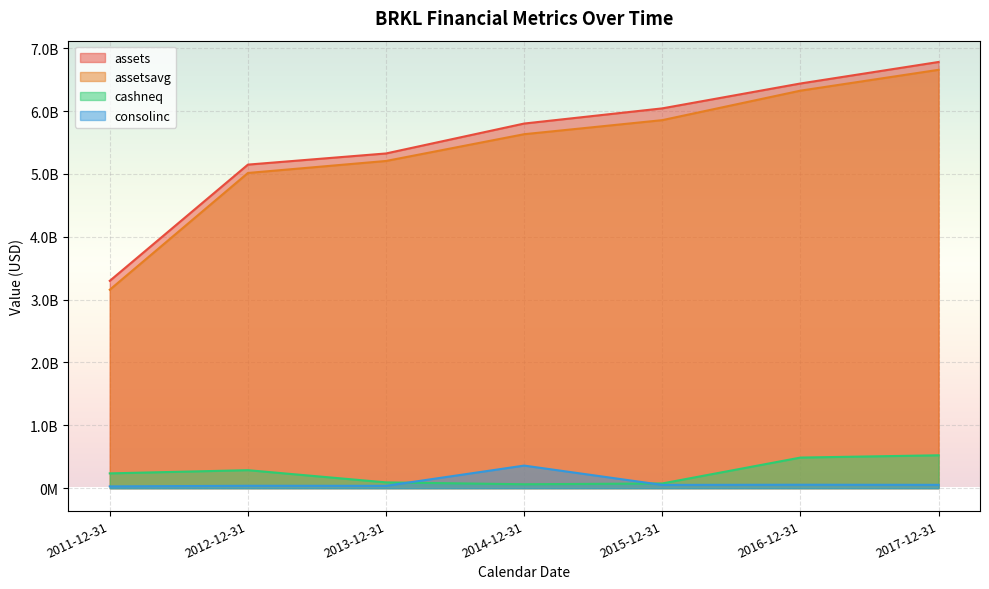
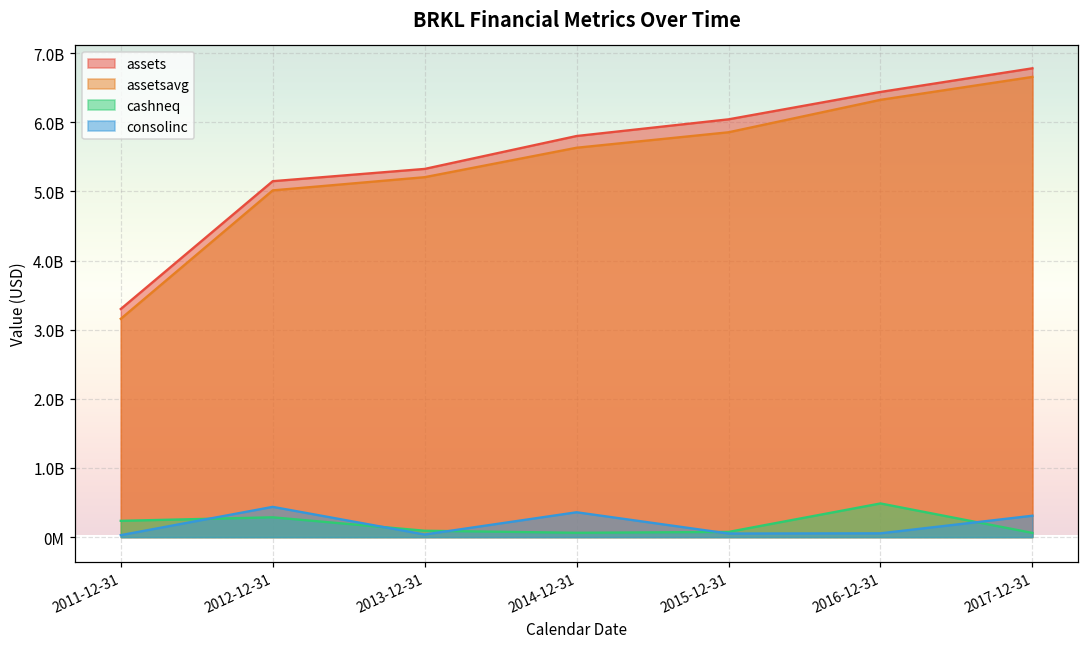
consolinc, 2012-12-31: 0 -> 400000000
cashneq, 2017-12-31: 500000000 -> 100000000
consolinc, 2017-12-31: 100000000 -> 300000000
